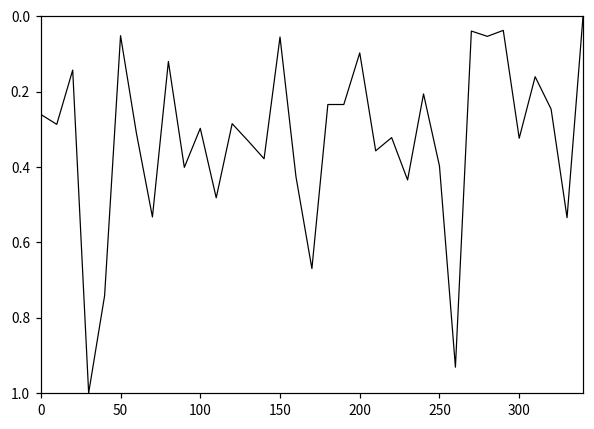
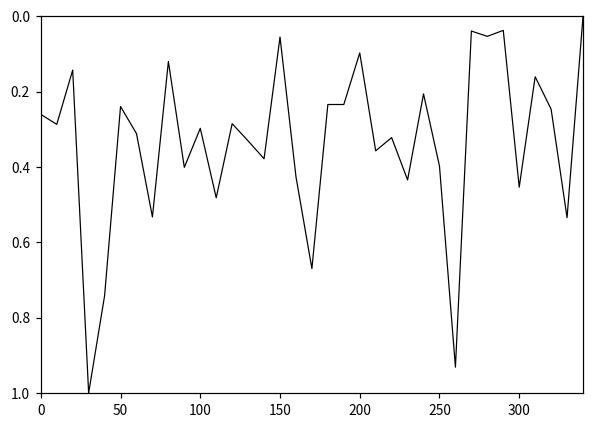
50: 0.05 -> 0.24
300: 0.32 -> 0.45
